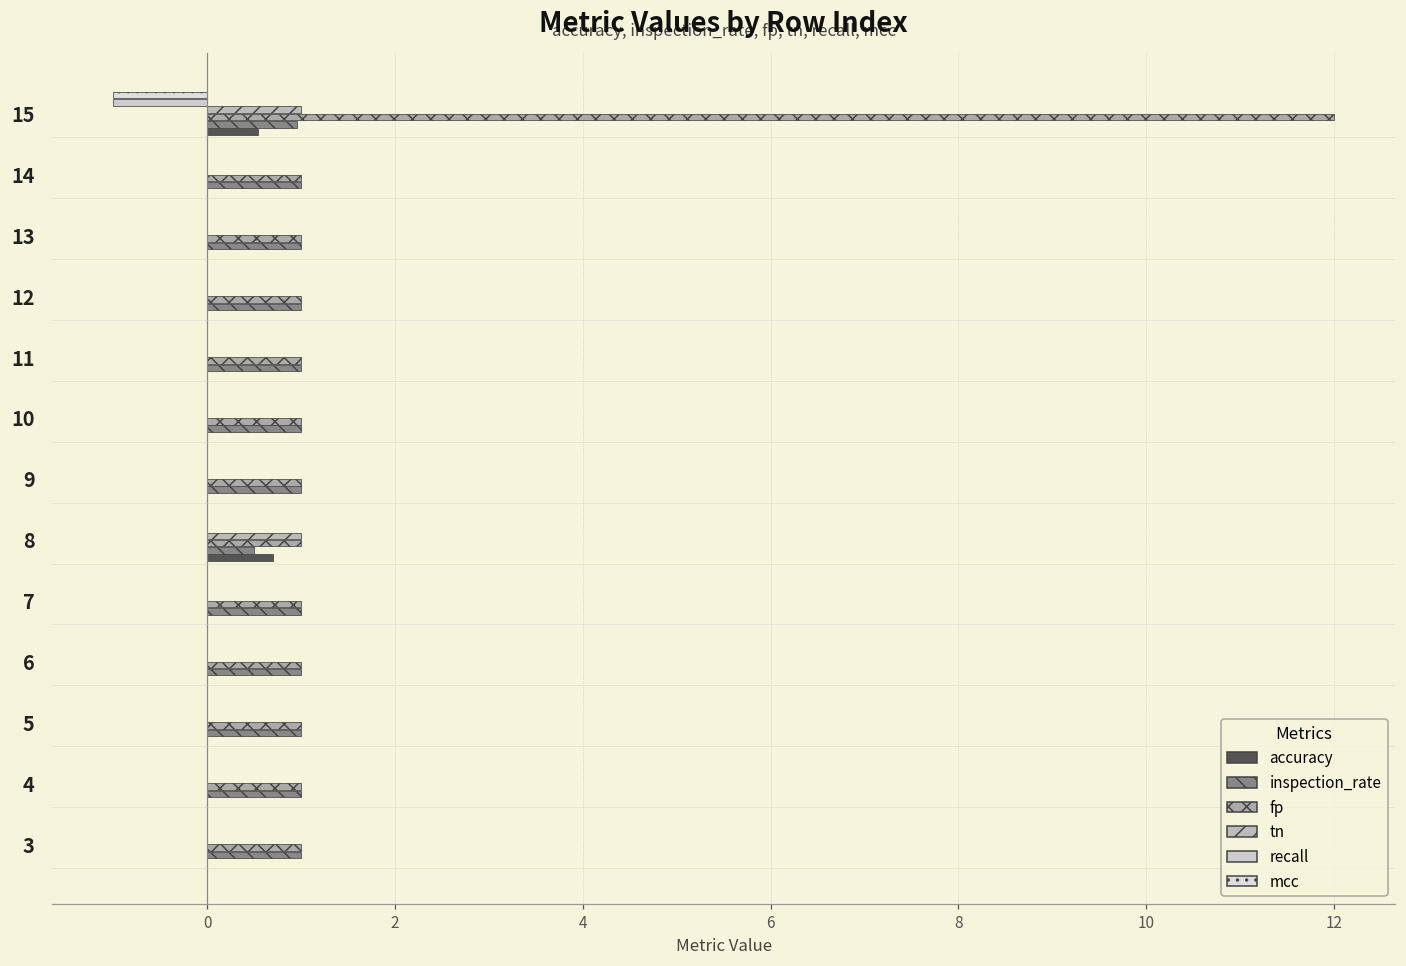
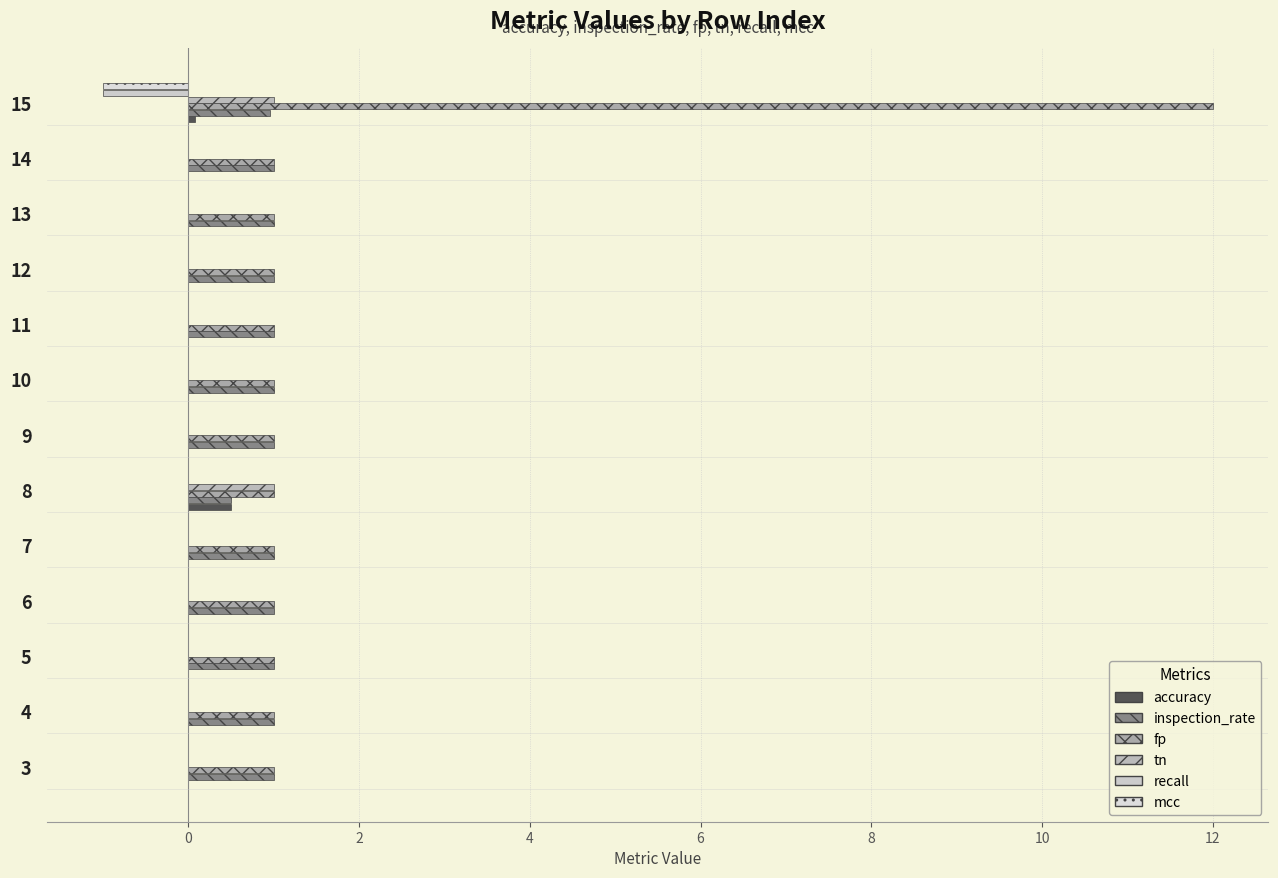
accuracy, 15: 0.5 -> 0.1
accuracy, 8: 0.7 -> 0.5
